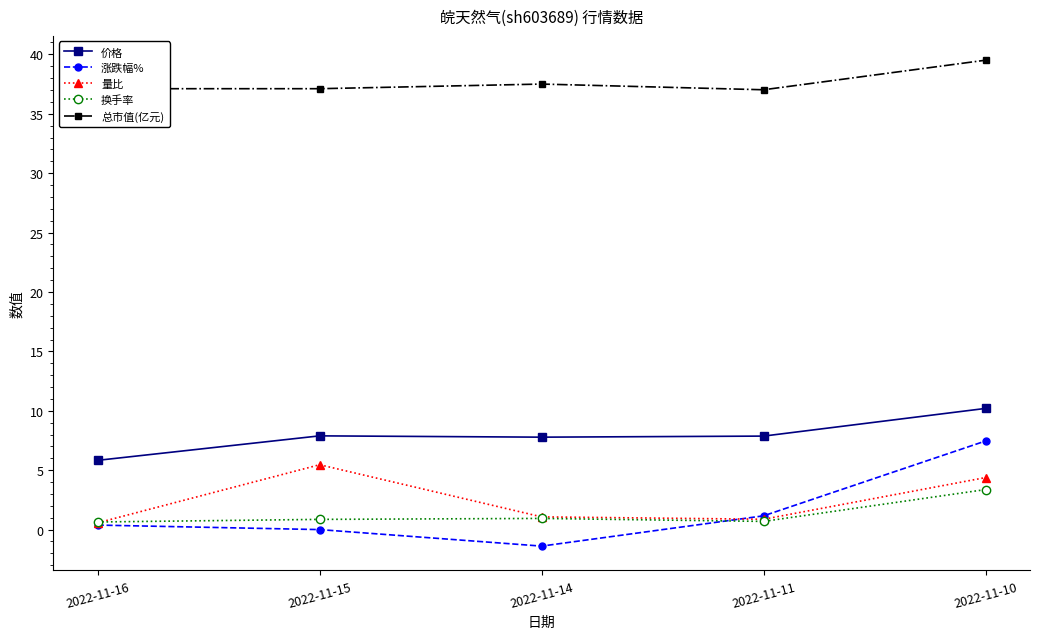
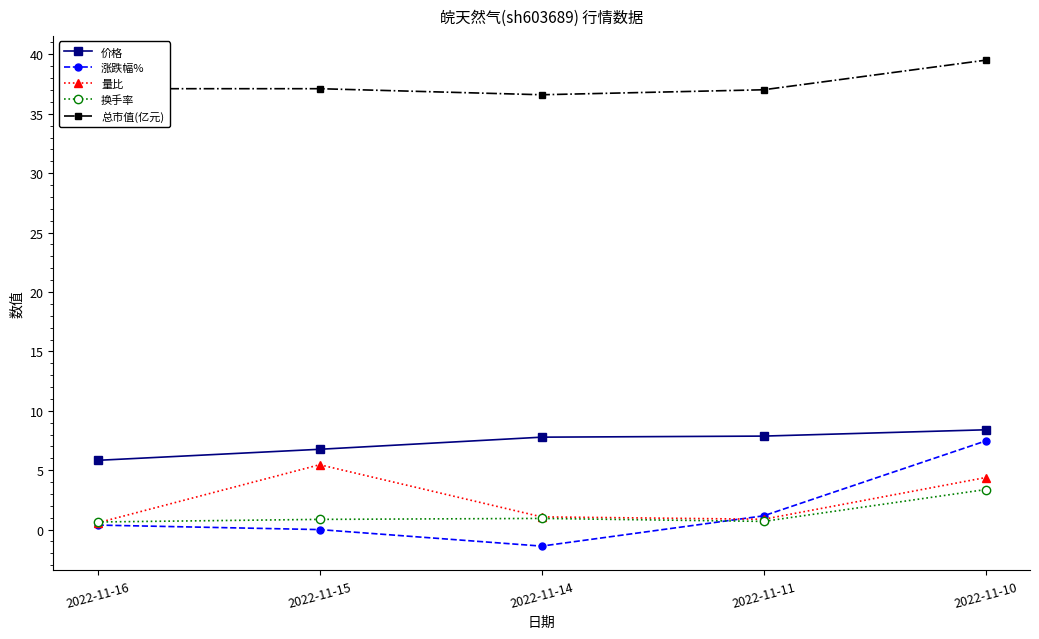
价格, 2022-11-15: 7.9 -> 6.8
总市值(亿元), 2022-11-14: 37.5 -> 36.6
价格, 2022-11-10: 10.2 -> 8.4
